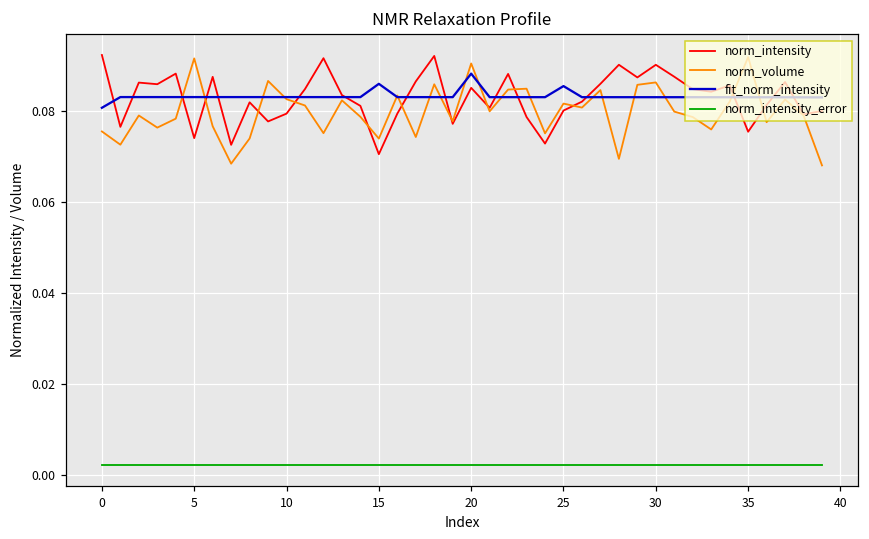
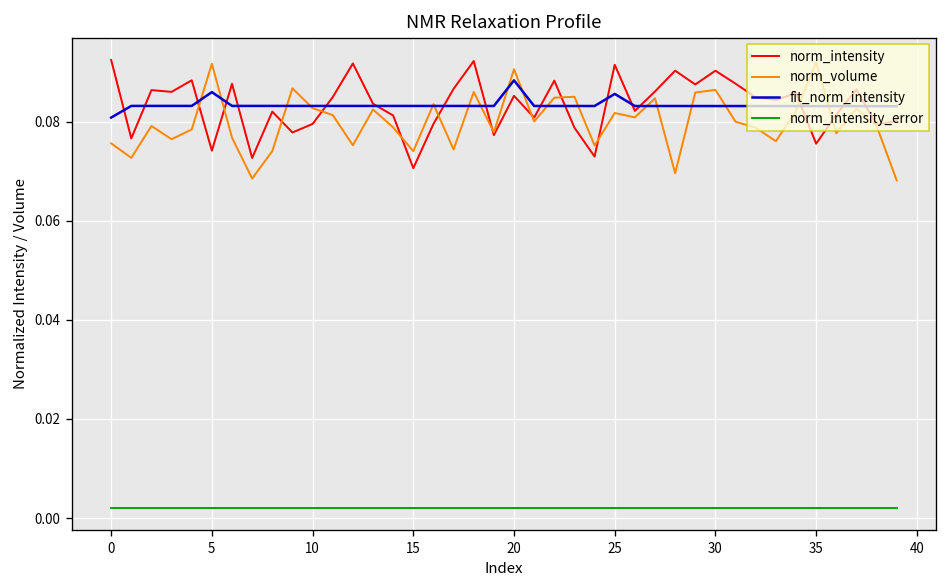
fit_norm_intensity, 5: 0.083 -> 0.086
fit_norm_intensity, 15: 0.086 -> 0.083
norm_intensity, 25: 0.080 -> 0.091
